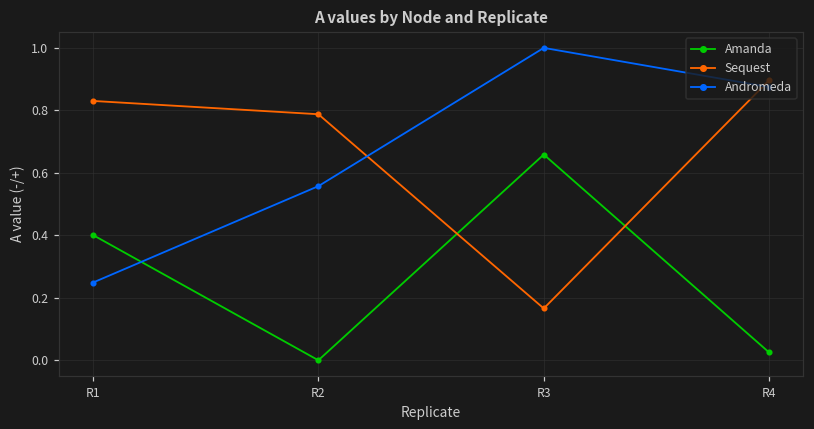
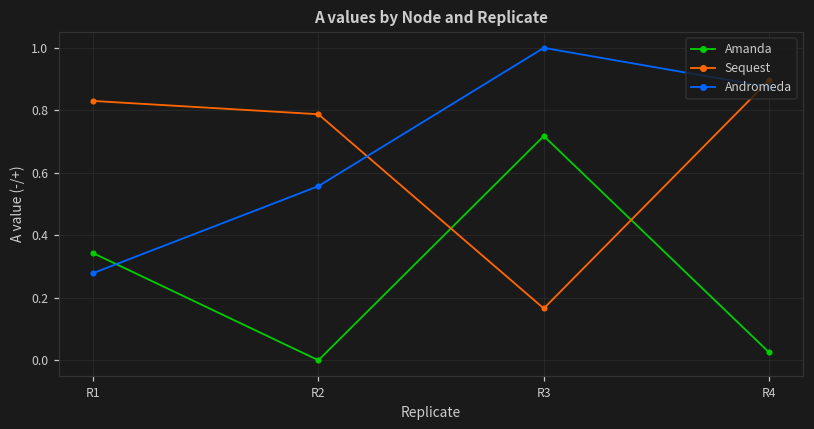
Amanda, R1: 0.40 -> 0.34
Andromeda, R1: 0.25 -> 0.28
Amanda, R3: 0.66 -> 0.72
